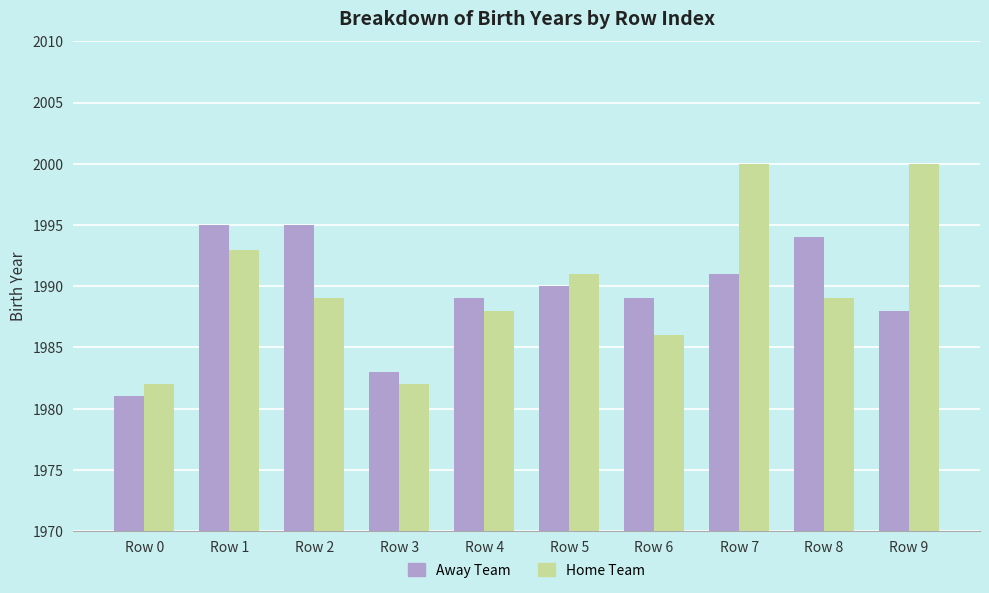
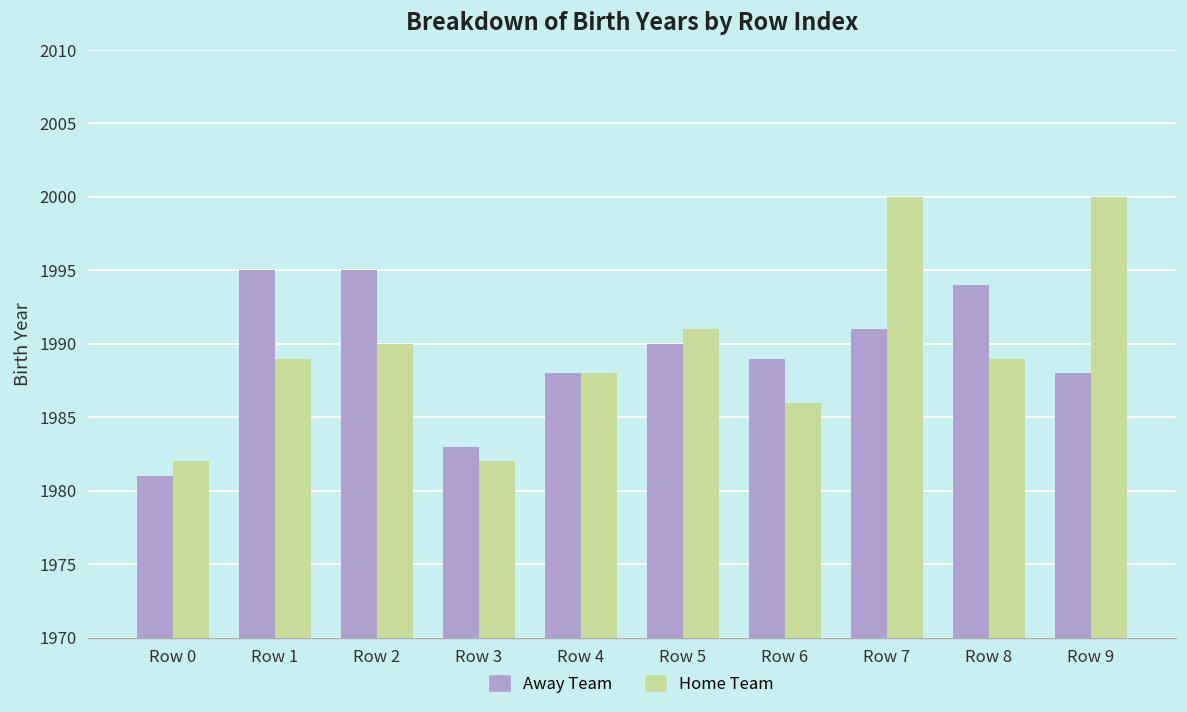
Home Team, Row 1: 1993 -> 1989
Home Team, Row 2: 1989 -> 1990
Away Team, Row 4: 1989 -> 1988
